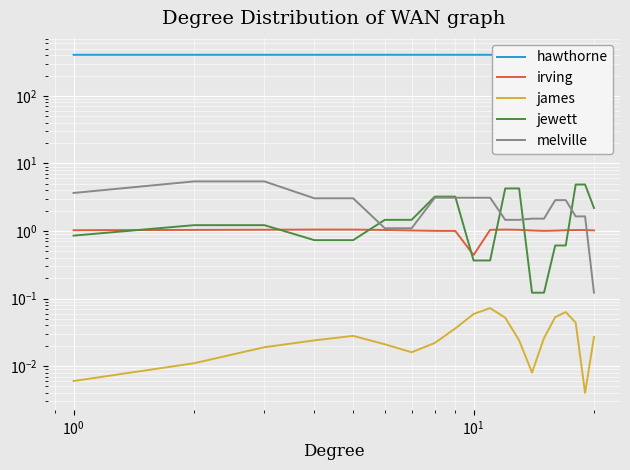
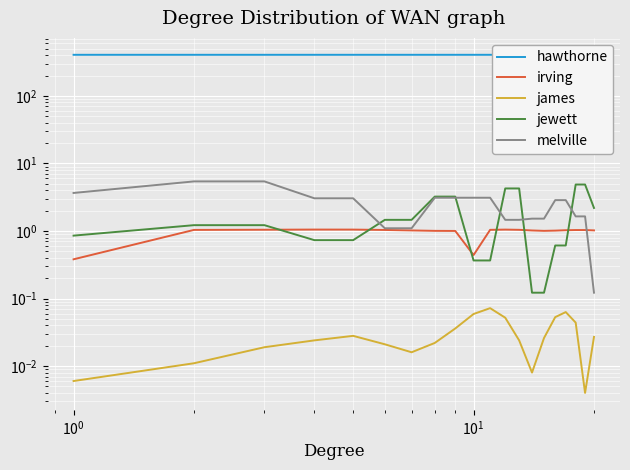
irving, 10^0: 1.0 -> 0.4
